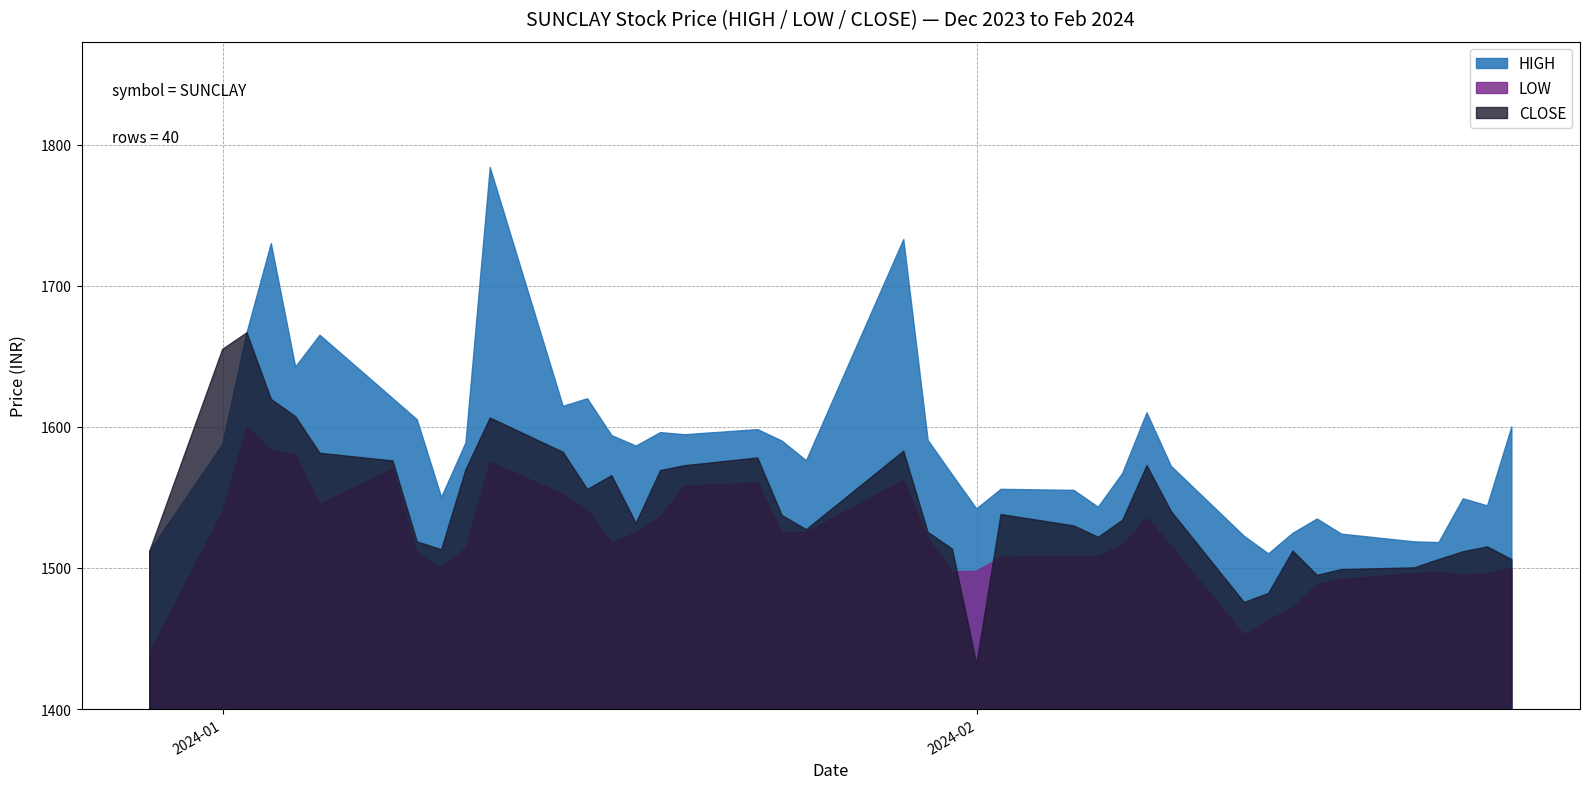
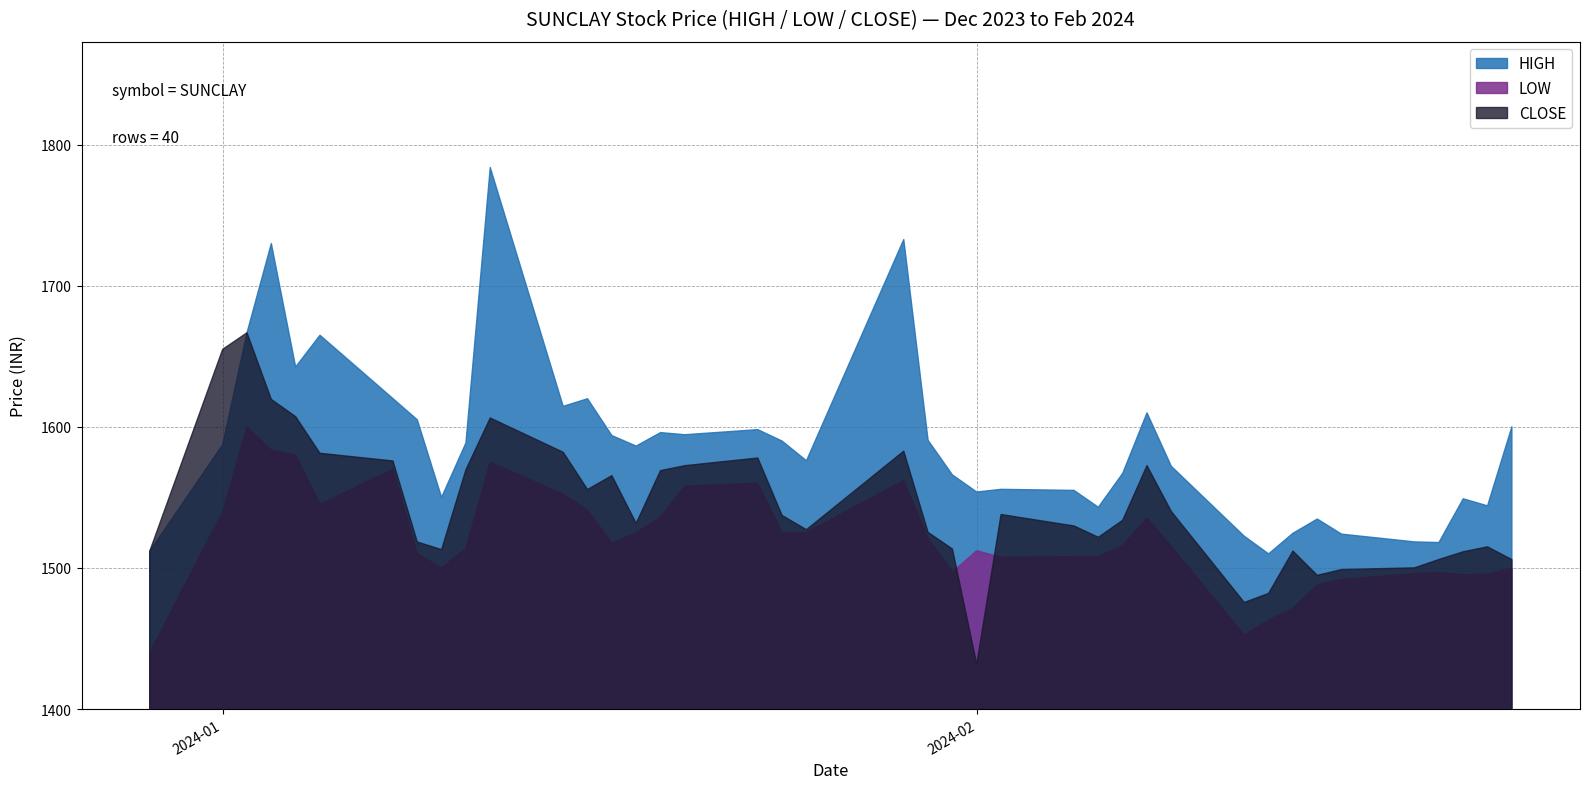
HIGH, 2024-02: 1542 -> 1554
LOW, 2024-02: 1498 -> 1512
